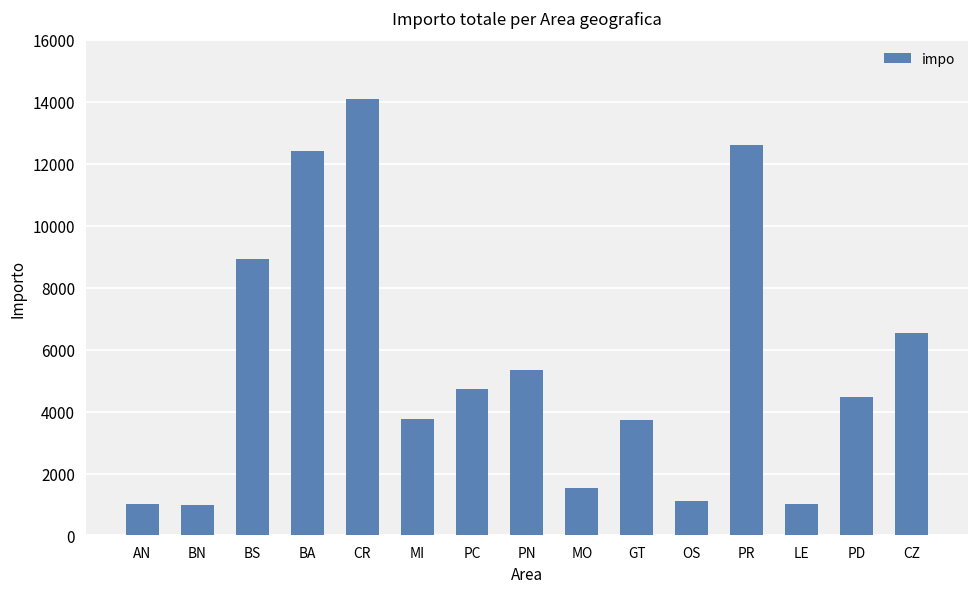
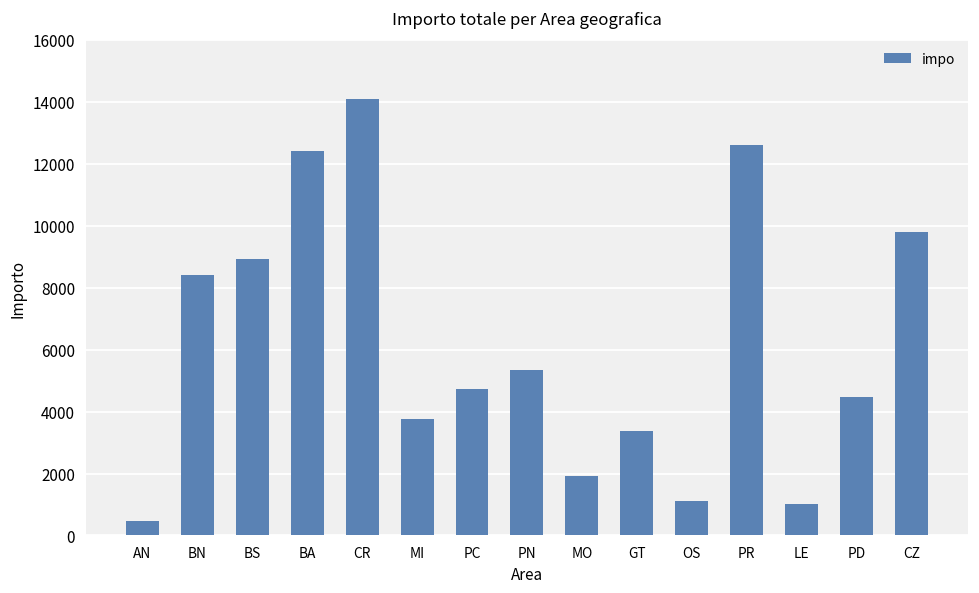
AN: 1000 -> 500
BN: 1000 -> 8400
MO: 1500 -> 1900
GT: 3700 -> 3400
CZ: 6500 -> 9800
